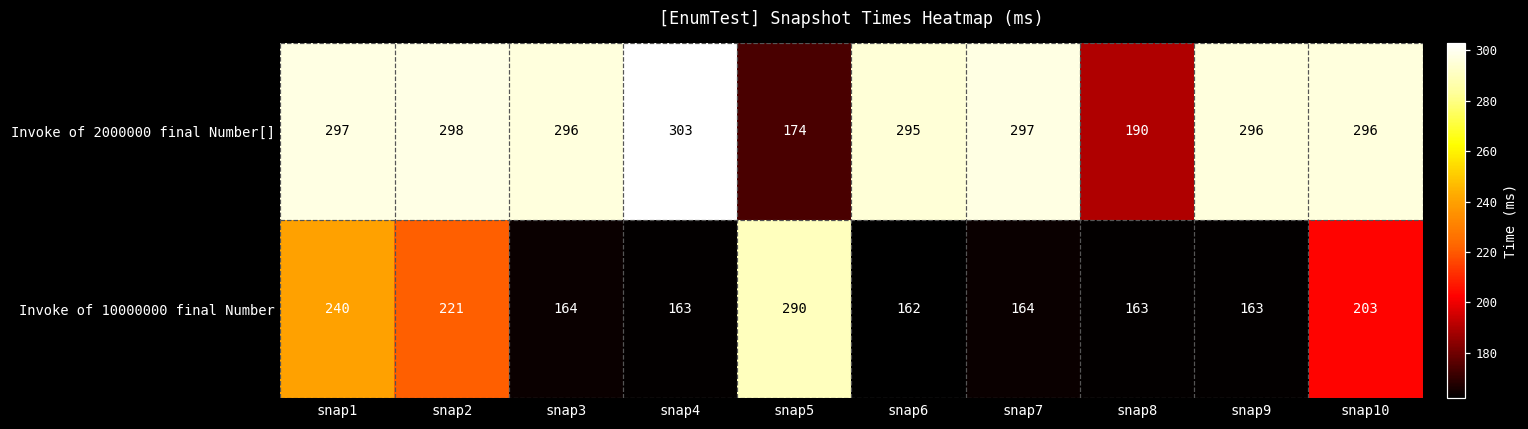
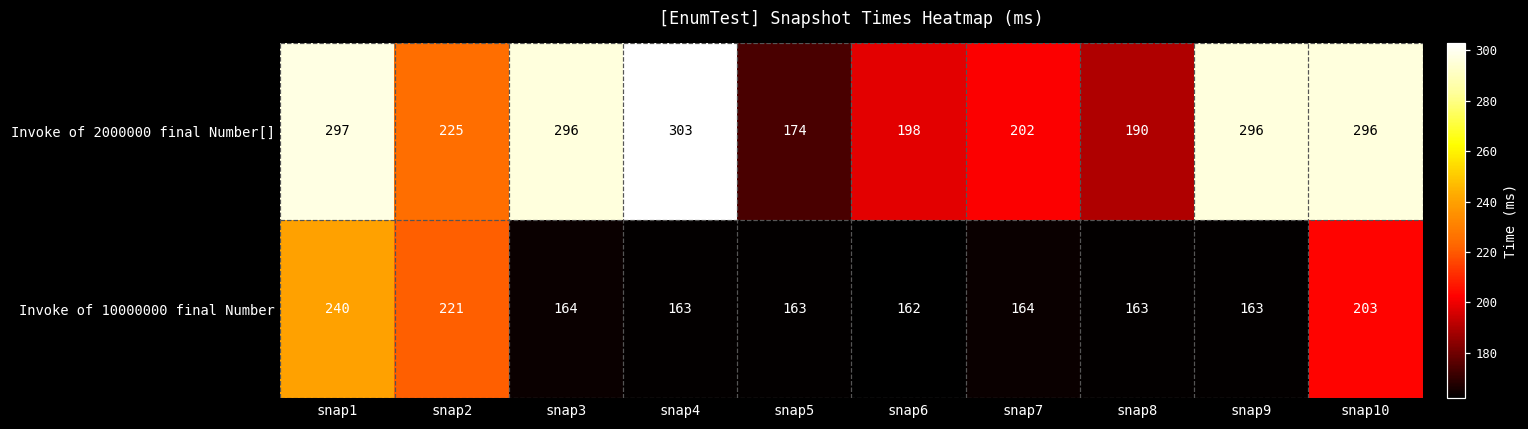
Invoke of 2000000 final Number[], snap2: 298 -> 225
Invoke of 2000000 final Number[], snap6: 295 -> 198
Invoke of 2000000 final Number[], snap7: 297 -> 202
Invoke of 10000000 final Number, snap5: 290 -> 163
